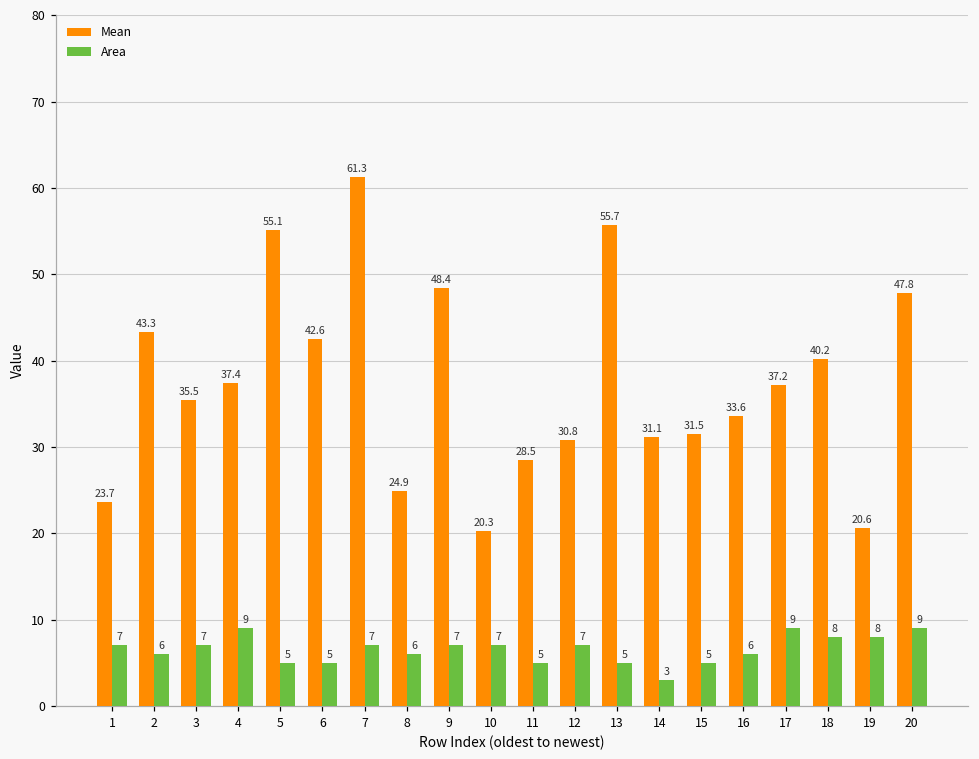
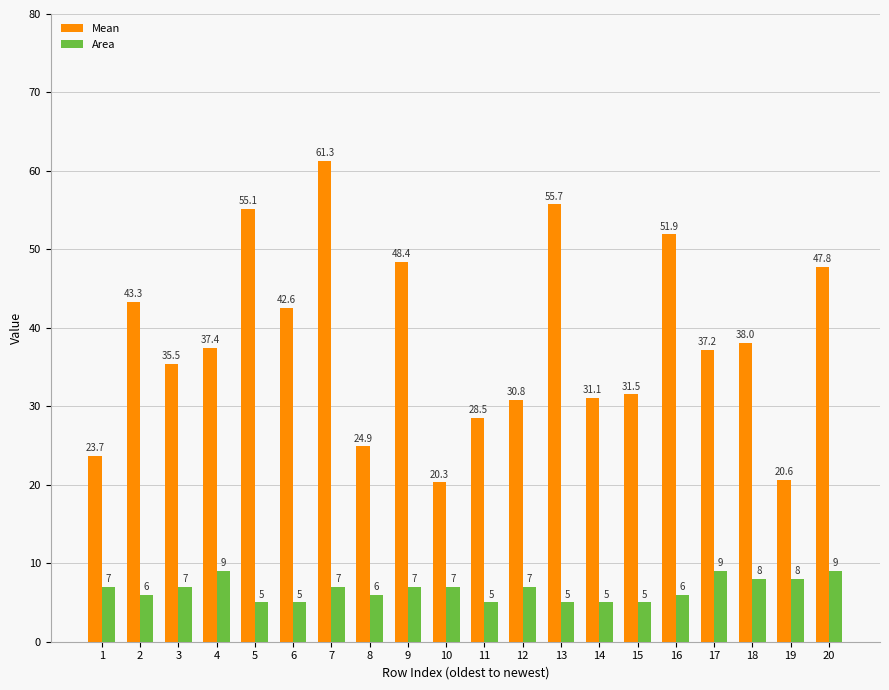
Area, 14: 3 -> 5
Mean, 16: 33.6 -> 51.9
Mean, 18: 40.2 -> 38.0
